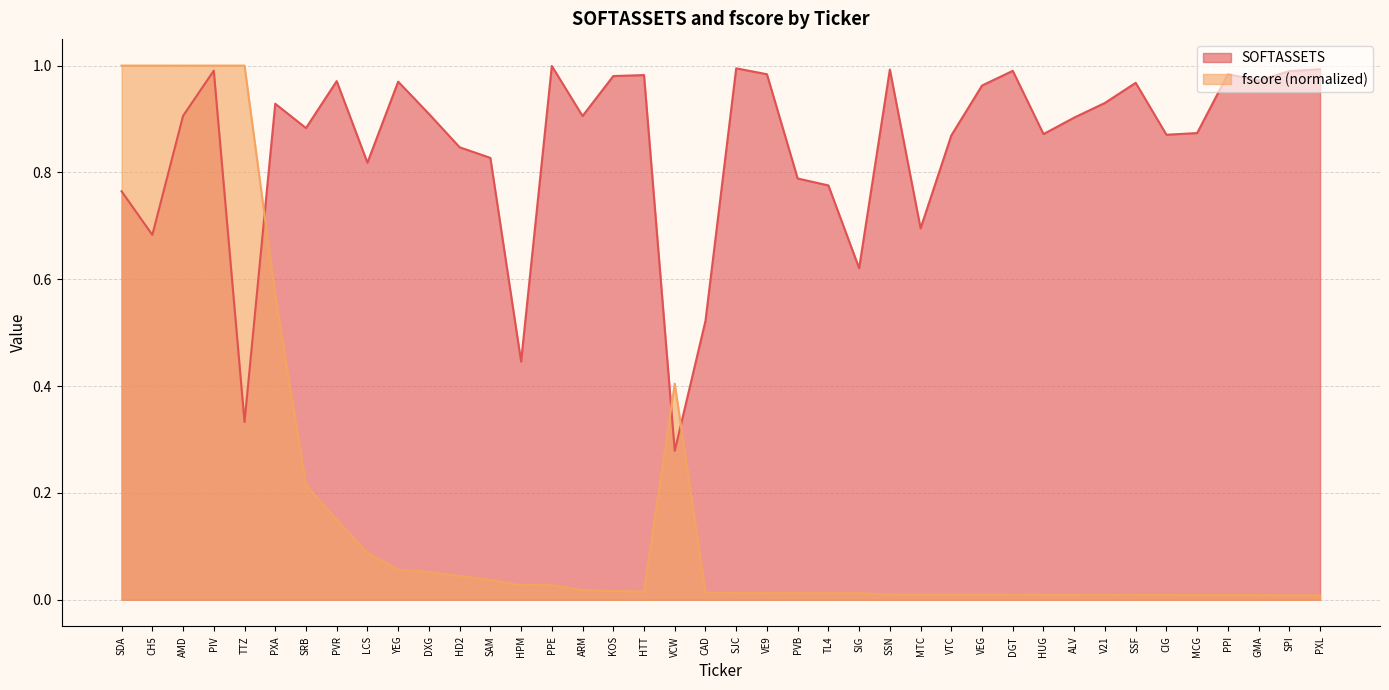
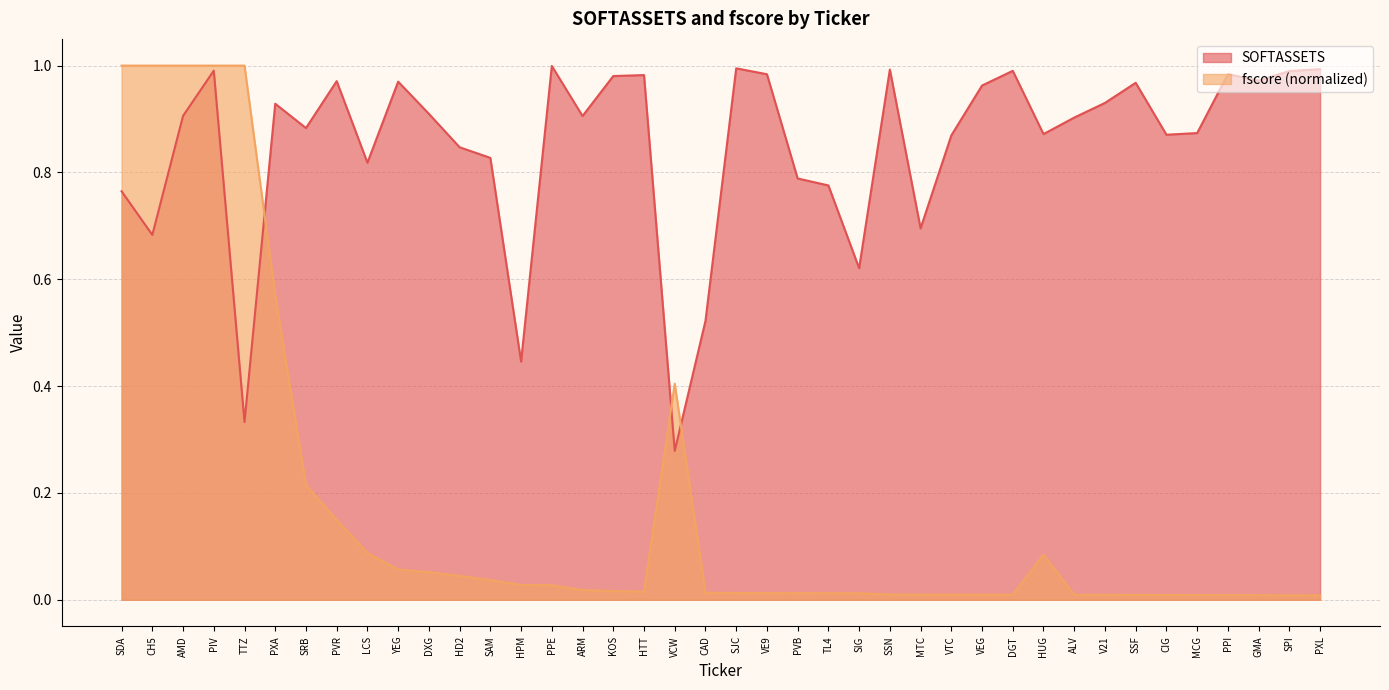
fscore (normalized), HUG: 0.01 -> 0.08
